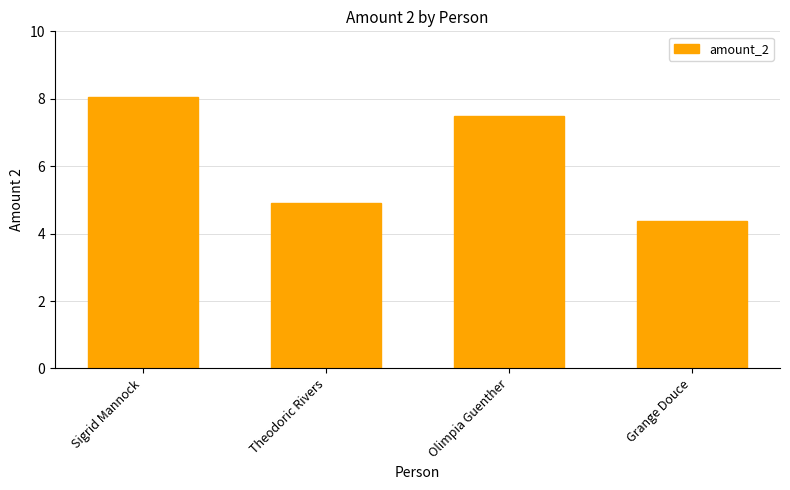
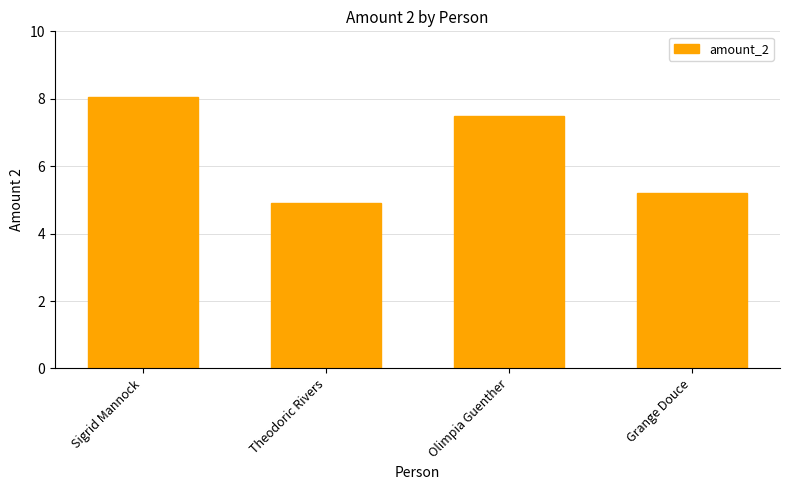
Grange Douce: 4.4 -> 5.2
